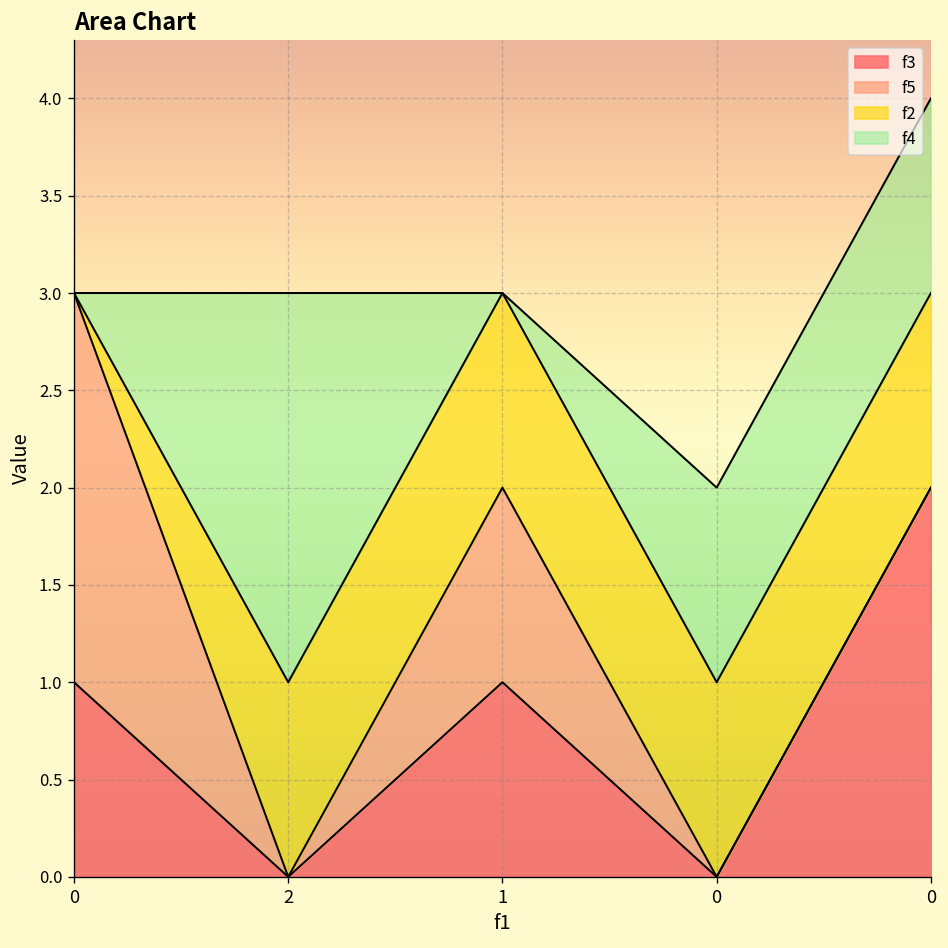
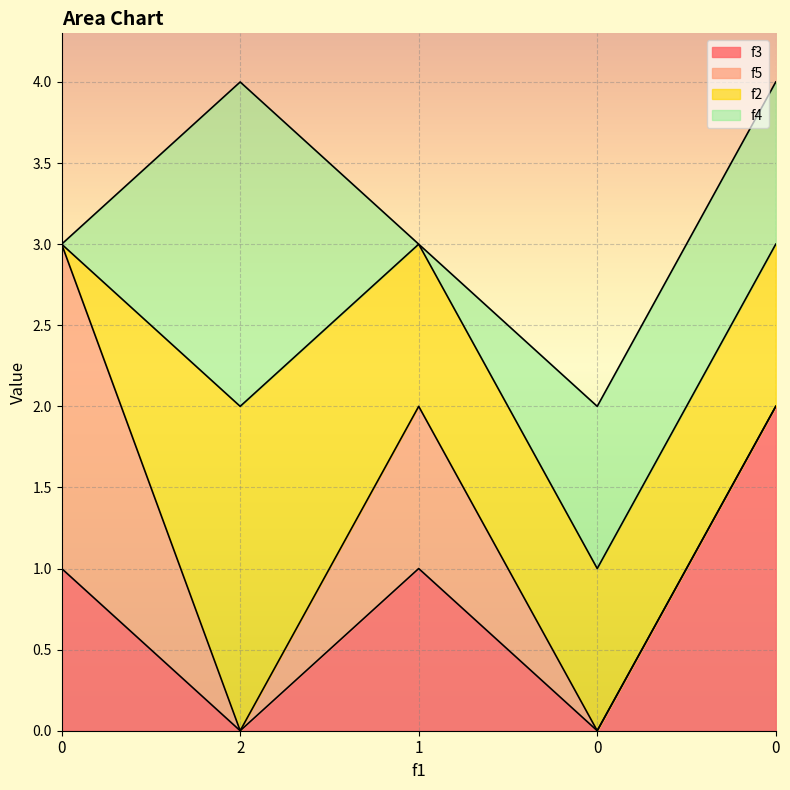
f2, 2: 1 -> 2
